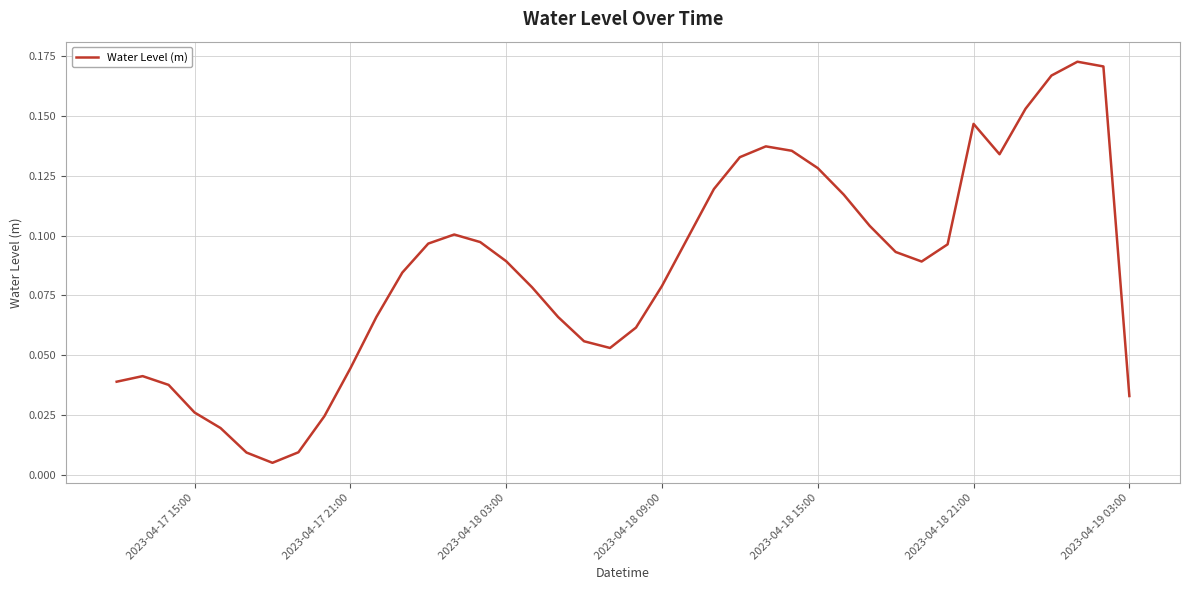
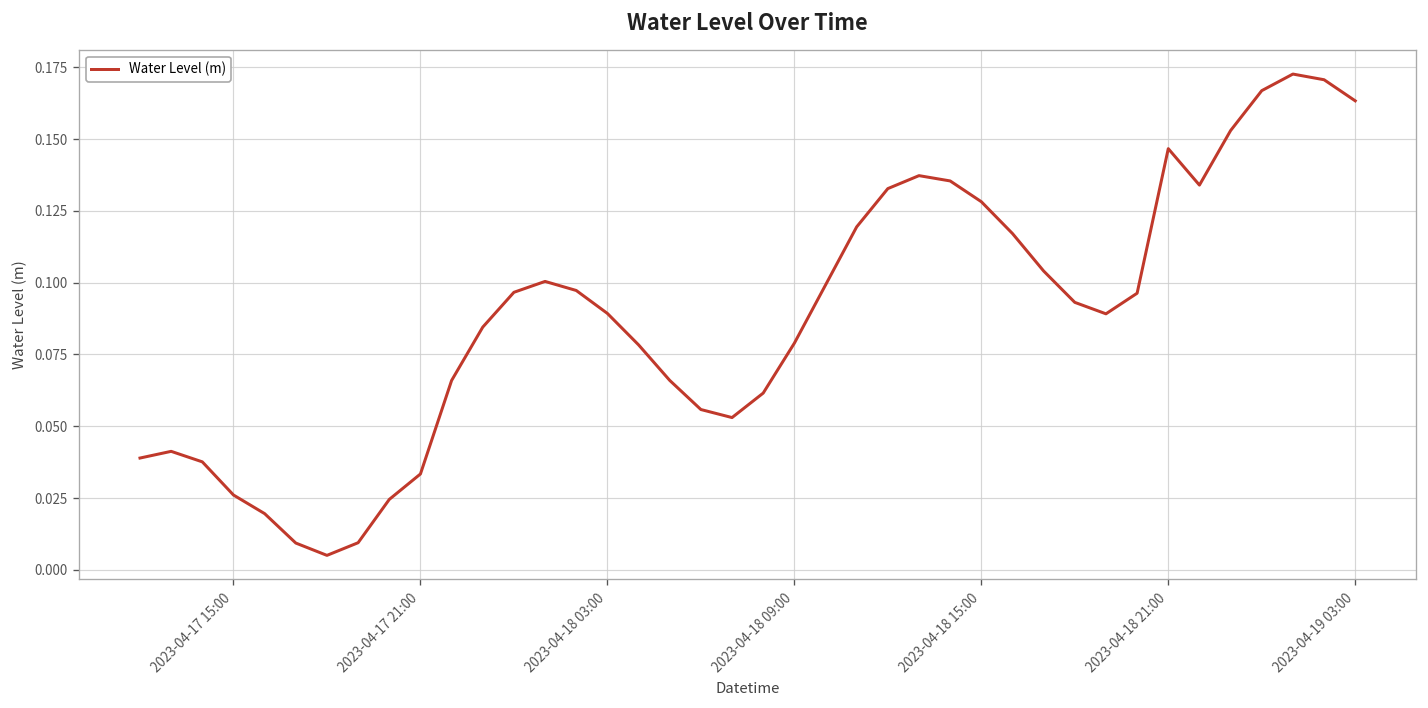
2023-04-17 21:00: 0.045 -> 0.033
2023-04-19 03:00: 0.033 -> 0.163
